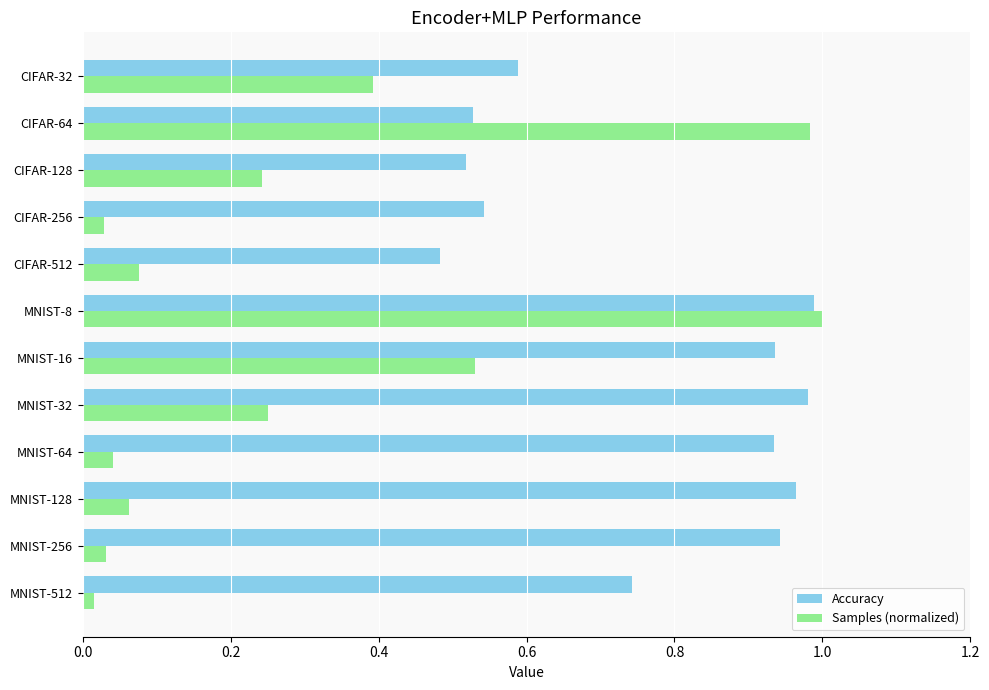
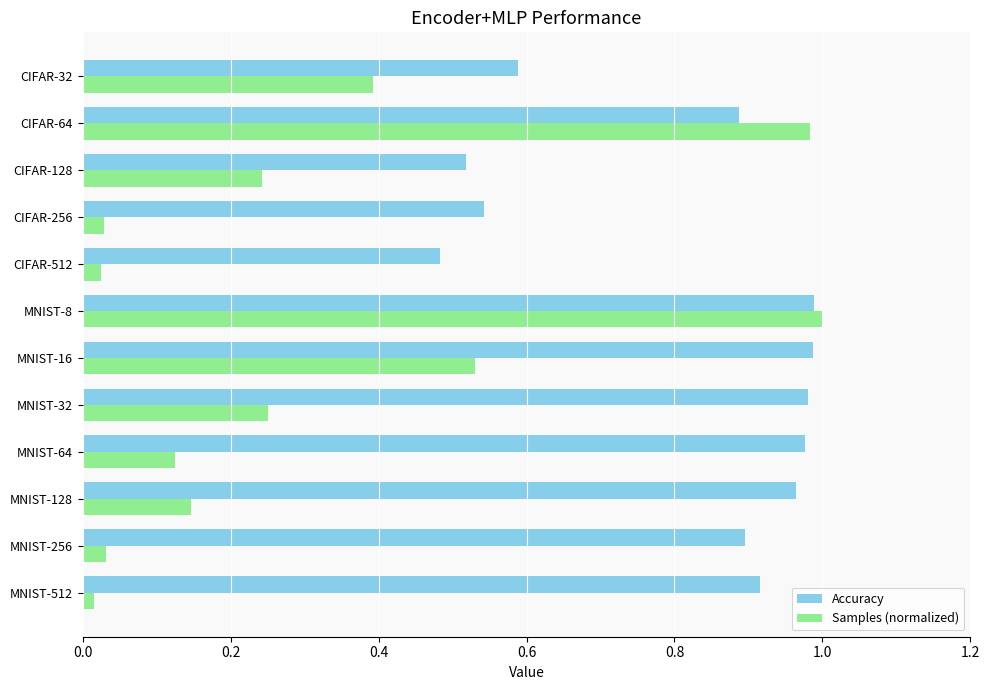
Accuracy, CIFAR-64: 0.53 -> 0.89
Samples (normalized), CIFAR-512: 0.08 -> 0.02
Accuracy, MNIST-16: 0.94 -> 0.99
Accuracy, MNIST-64: 0.94 -> 0.98
Samples (normalized), MNIST-64: 0.04 -> 0.13
Samples (normalized), MNIST-128: 0.06 -> 0.15
Accuracy, MNIST-256: 0.94 -> 0.90
Accuracy, MNIST-512: 0.74 -> 0.92
